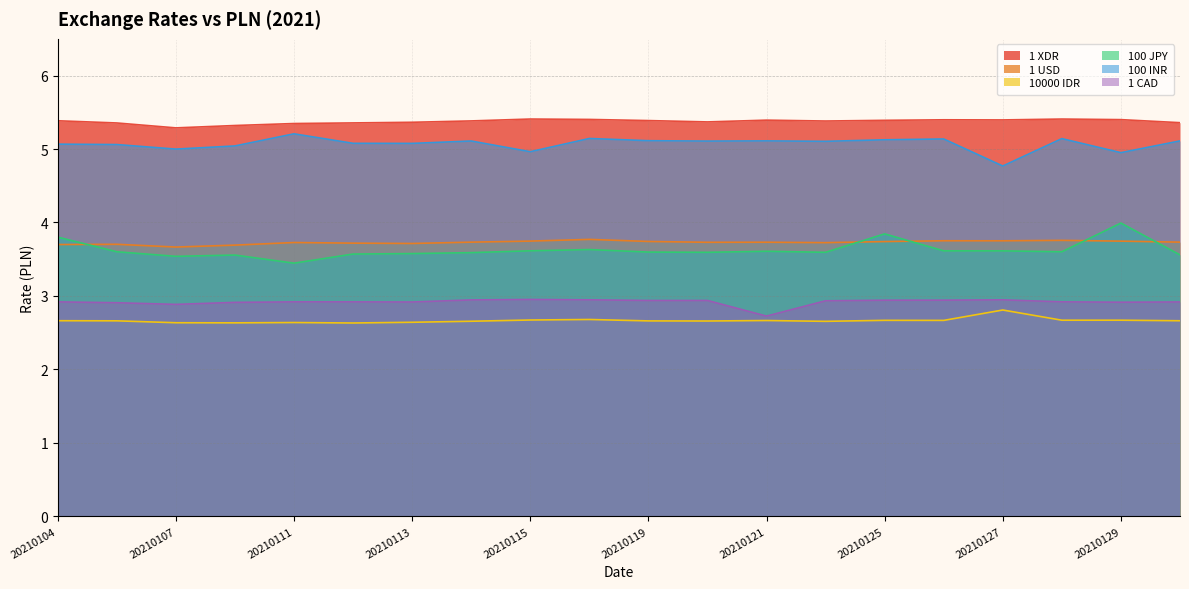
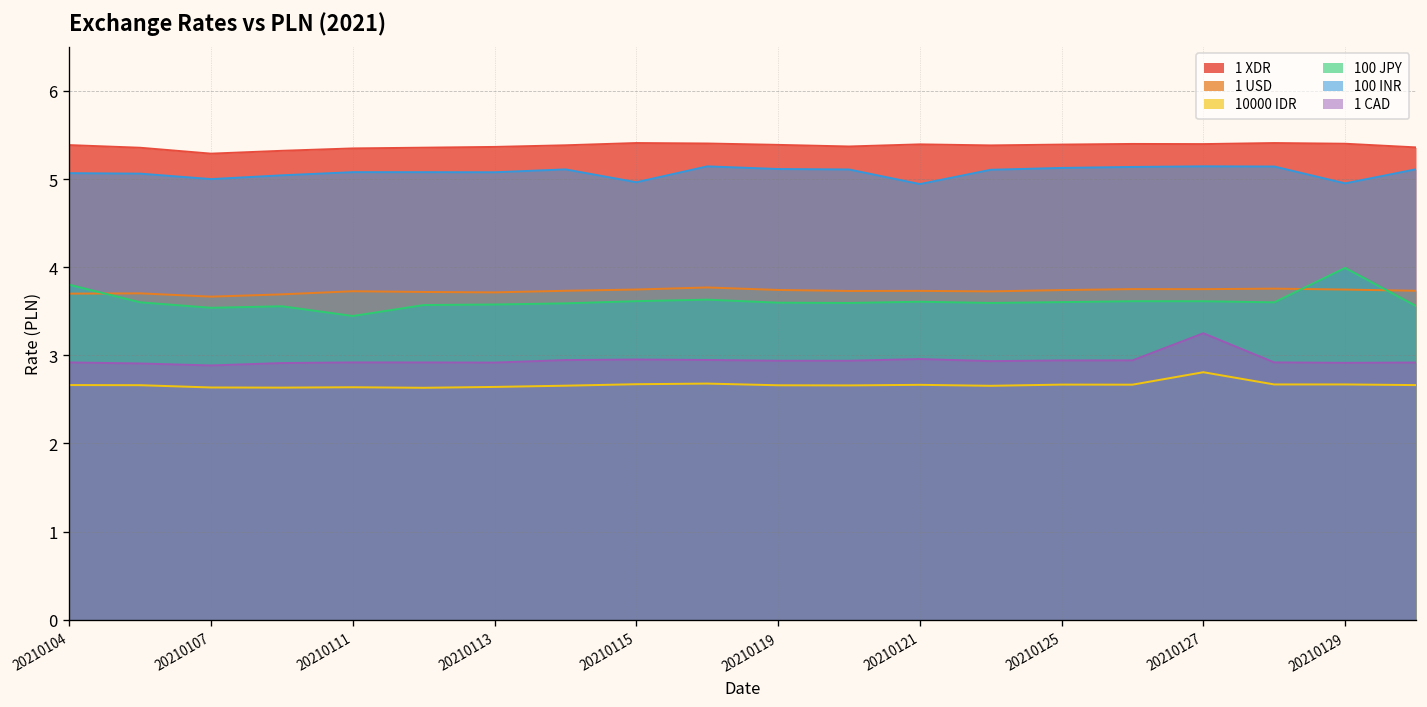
100 INR, 20210111: 5.2 -> 5.1
100 INR, 20210121: 5.1 -> 4.9
1 CAD, 20210121: 2.7 -> 3.0
100 JPY, 20210125: 3.8 -> 3.6
100 INR, 20210127: 4.8 -> 5.1
1 CAD, 20210127: 2.9 -> 3.3
